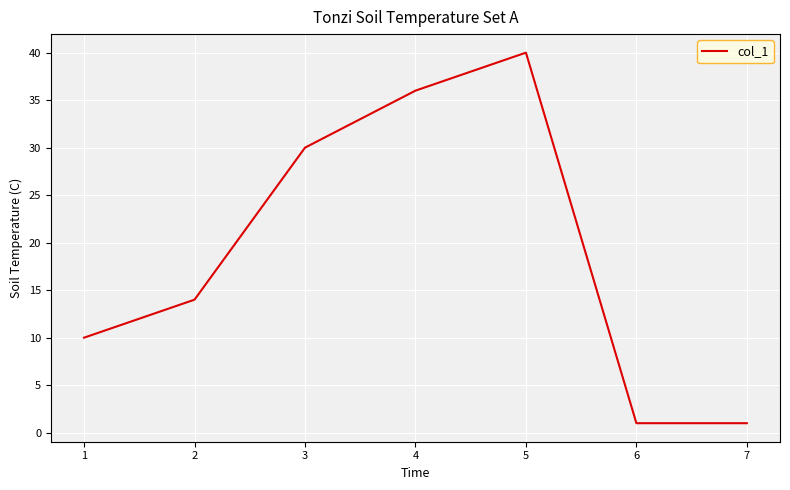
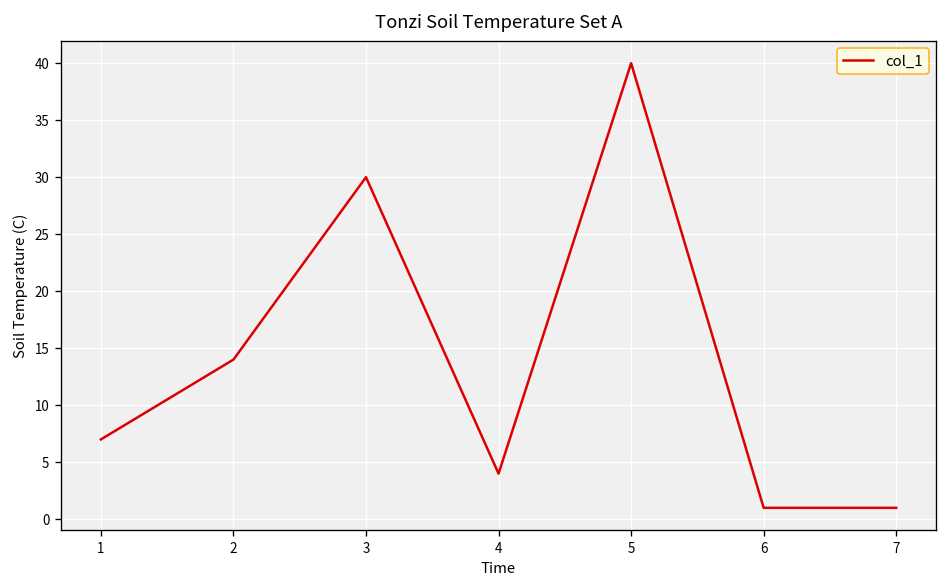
1: 10 -> 7
4: 36 -> 4
